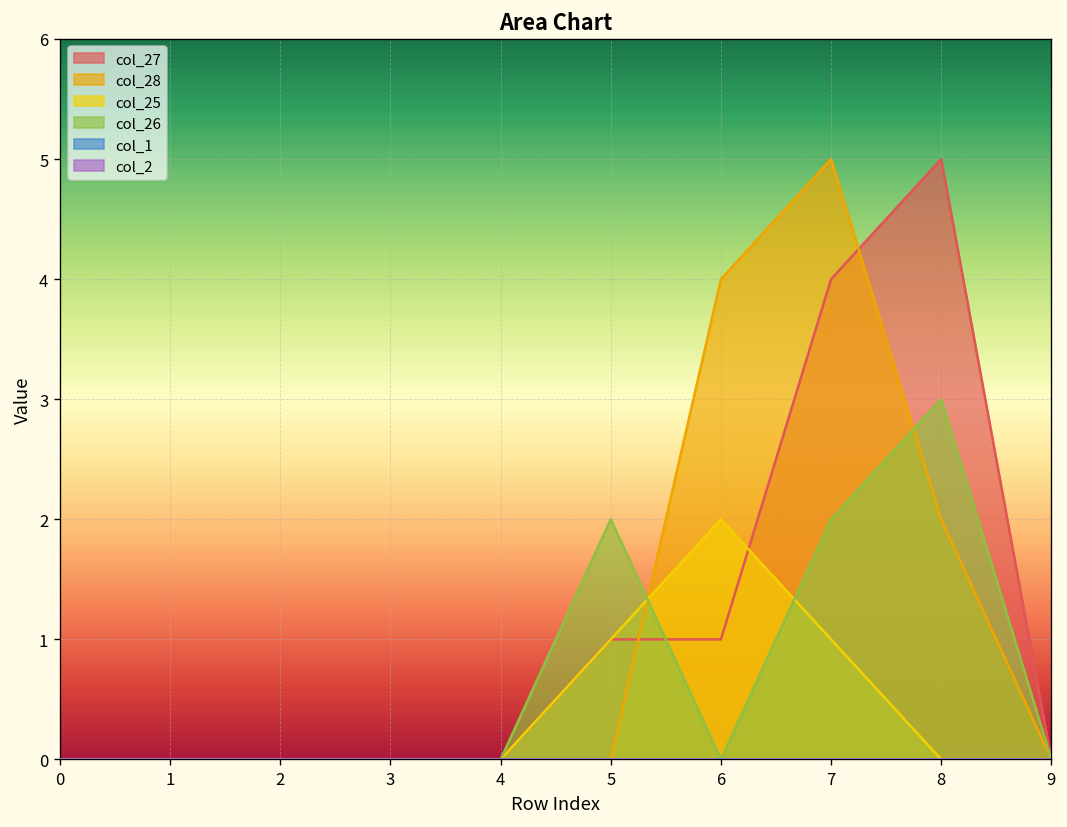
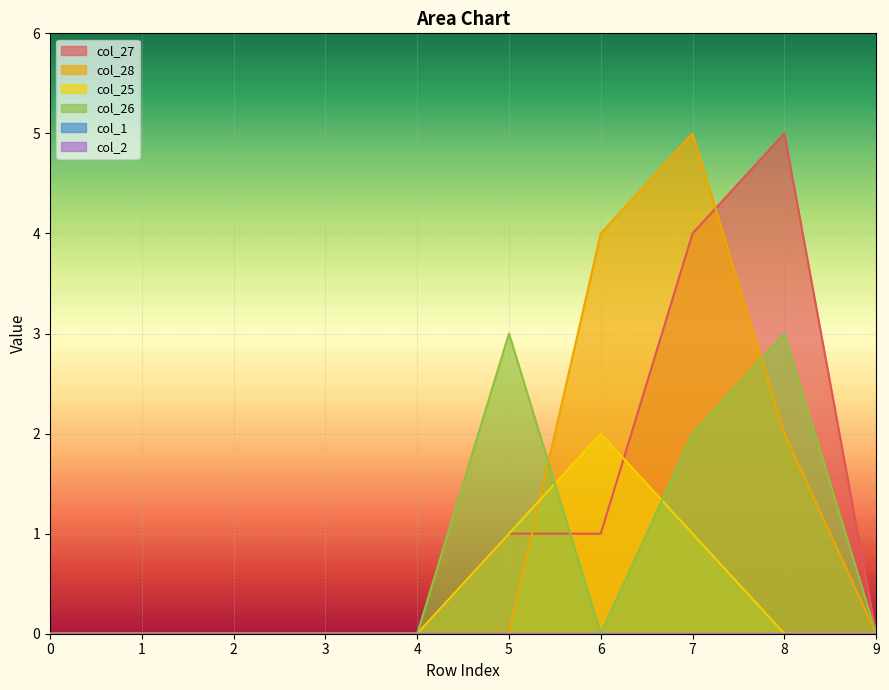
col_26, 5: 2 -> 3
